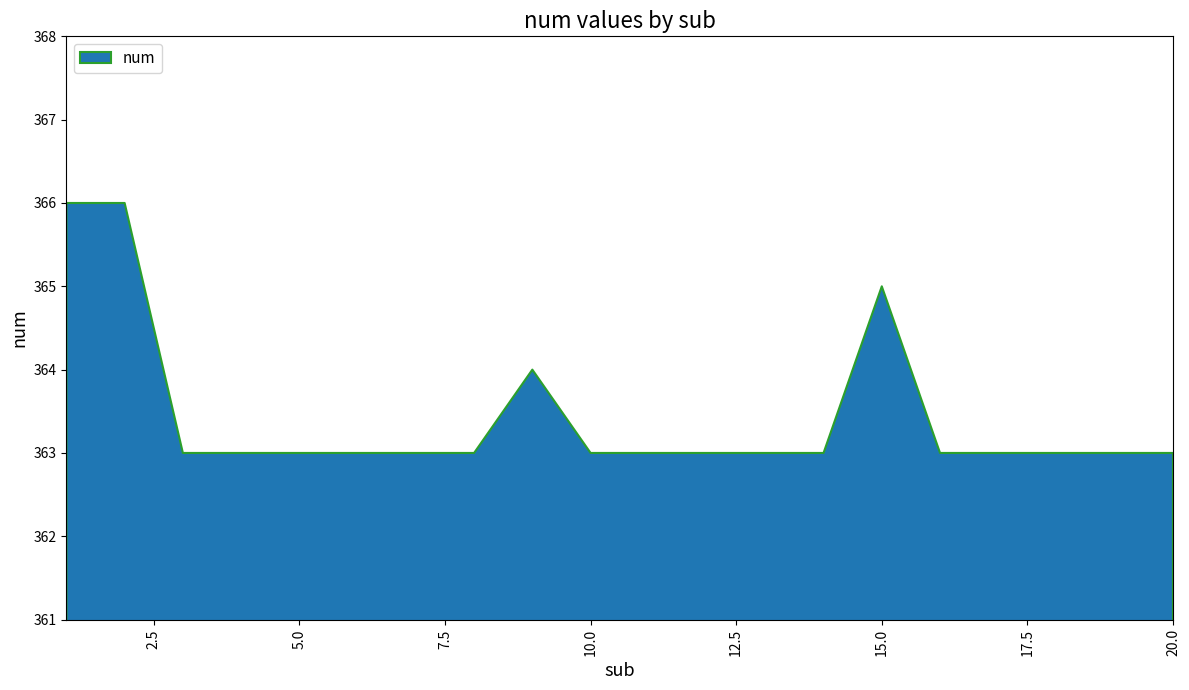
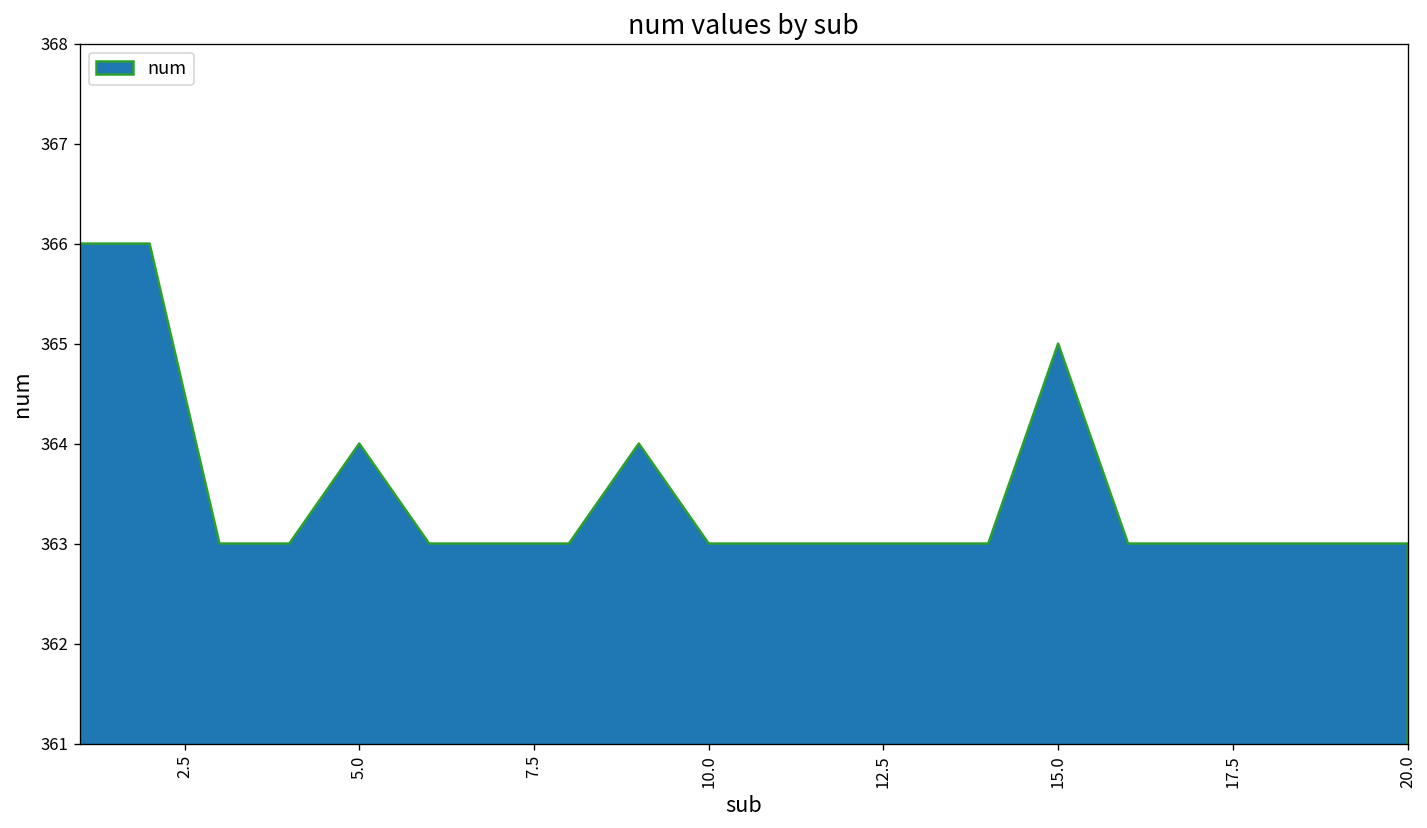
5.0: 363 -> 364
